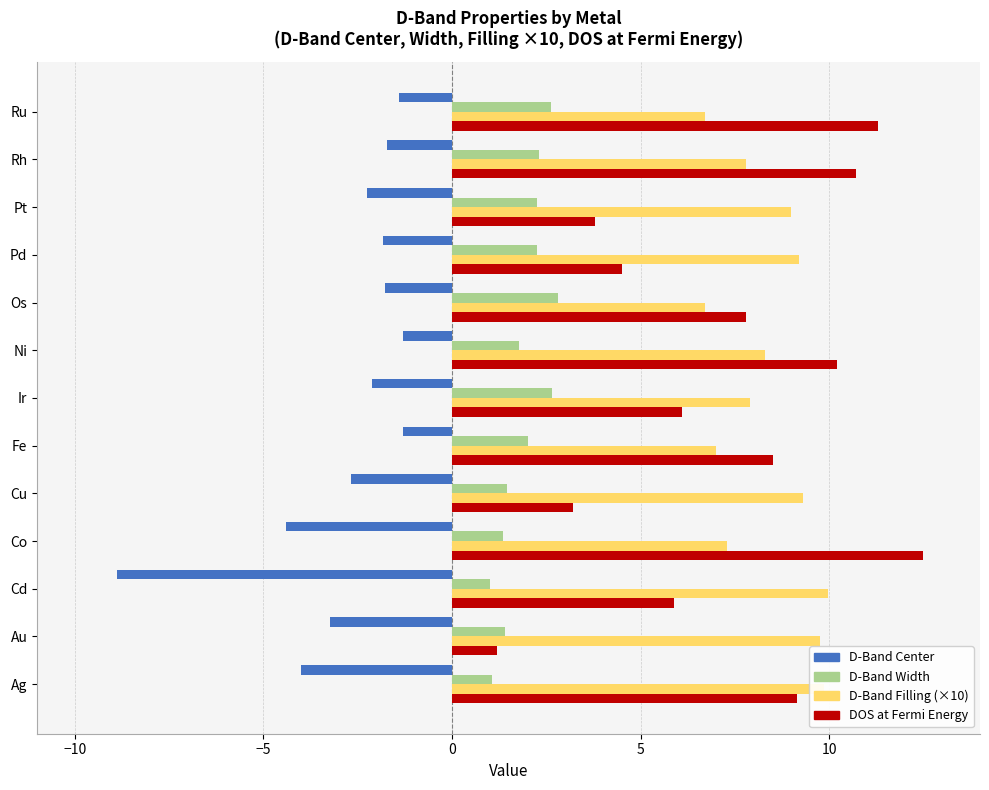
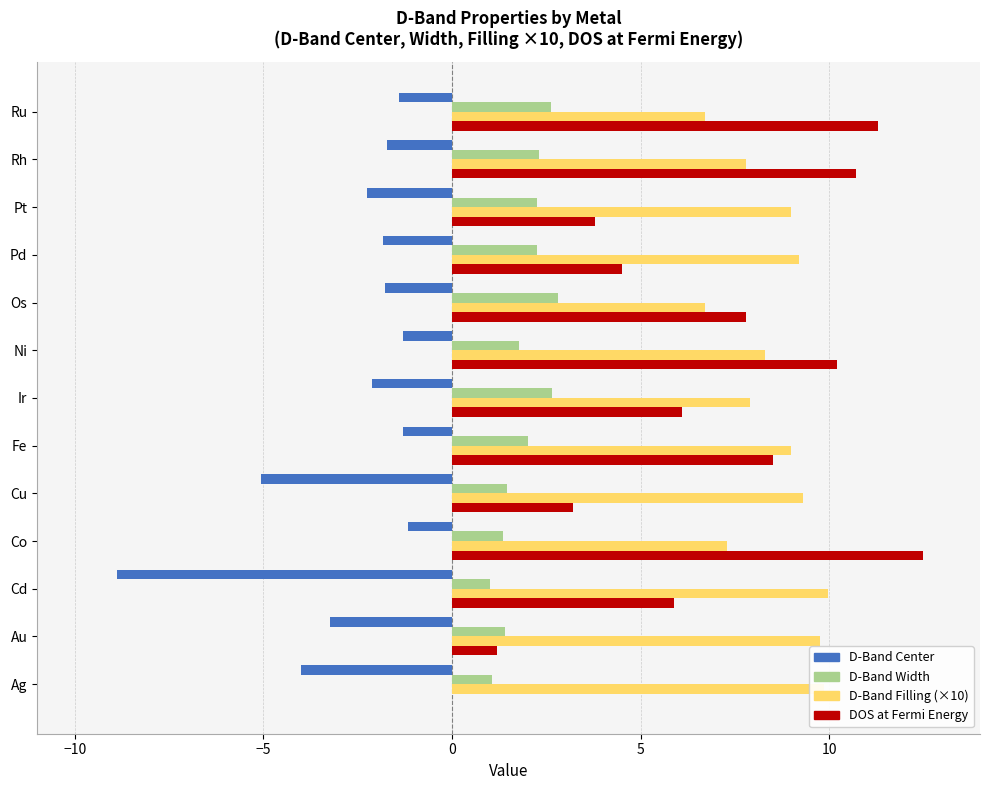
D-Band Filling (×10), Fe: 7.0 -> 9.0
D-Band Center, Cu: -2.7 -> -5.1
D-Band Center, Co: -4.4 -> -1.2
DOS at Fermi Energy, Ag: 9.1 -> 0.0
